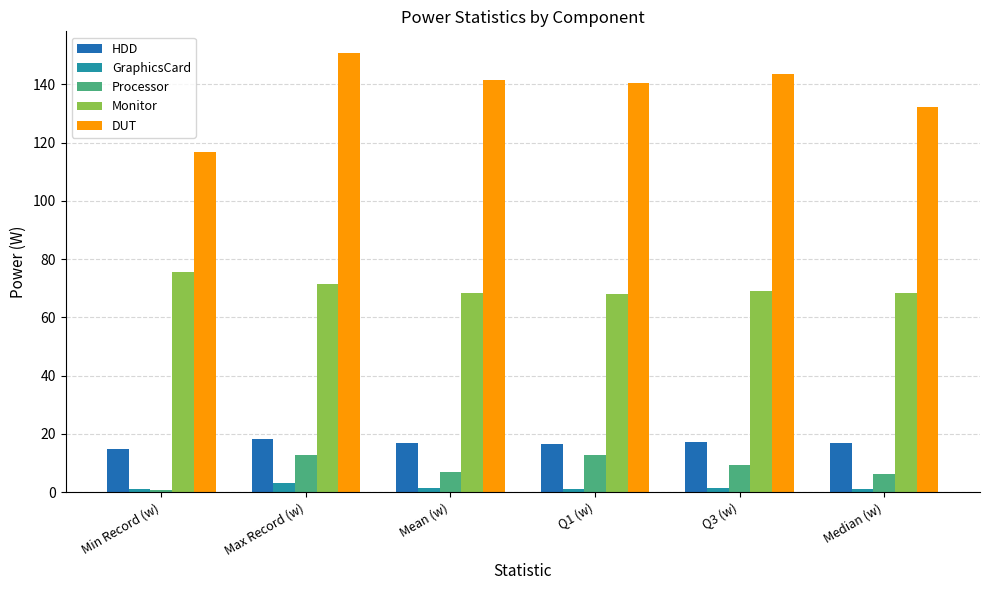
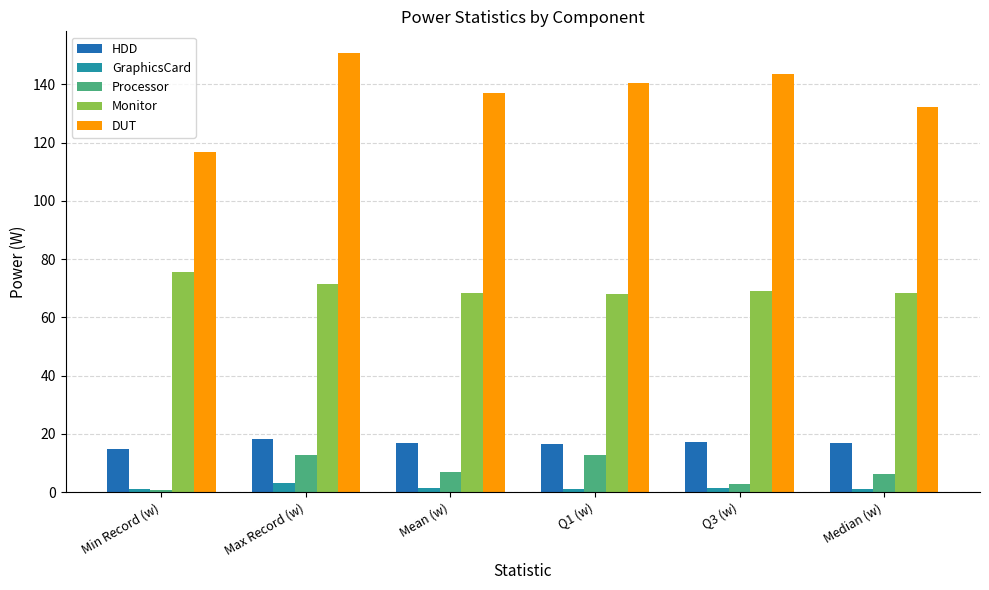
DUT, Mean (w): 142 -> 137
Processor, Q3 (w): 9 -> 3
